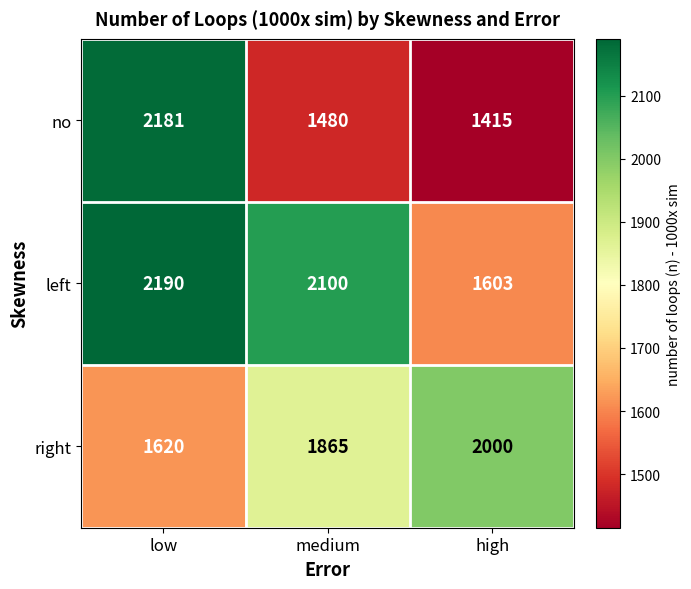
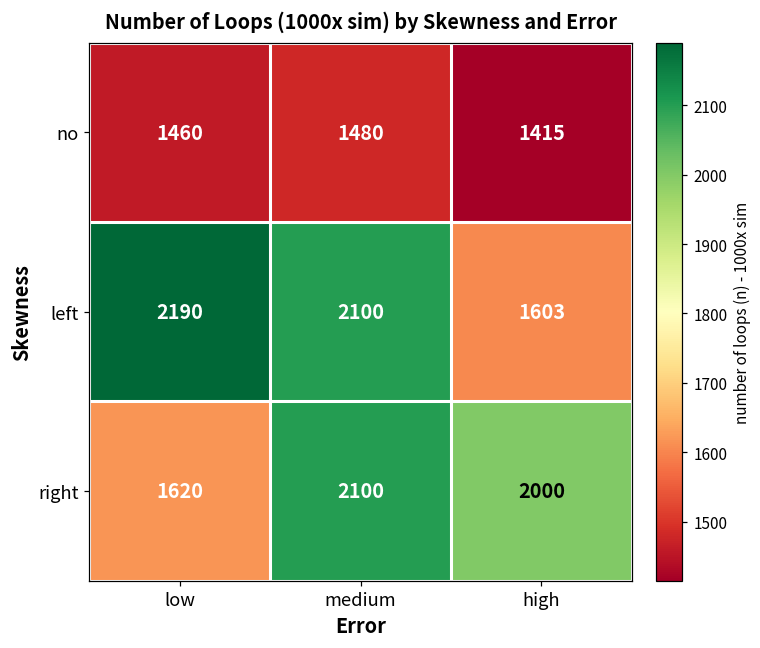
no, low: 2181 -> 1460
right, medium: 1865 -> 2100
